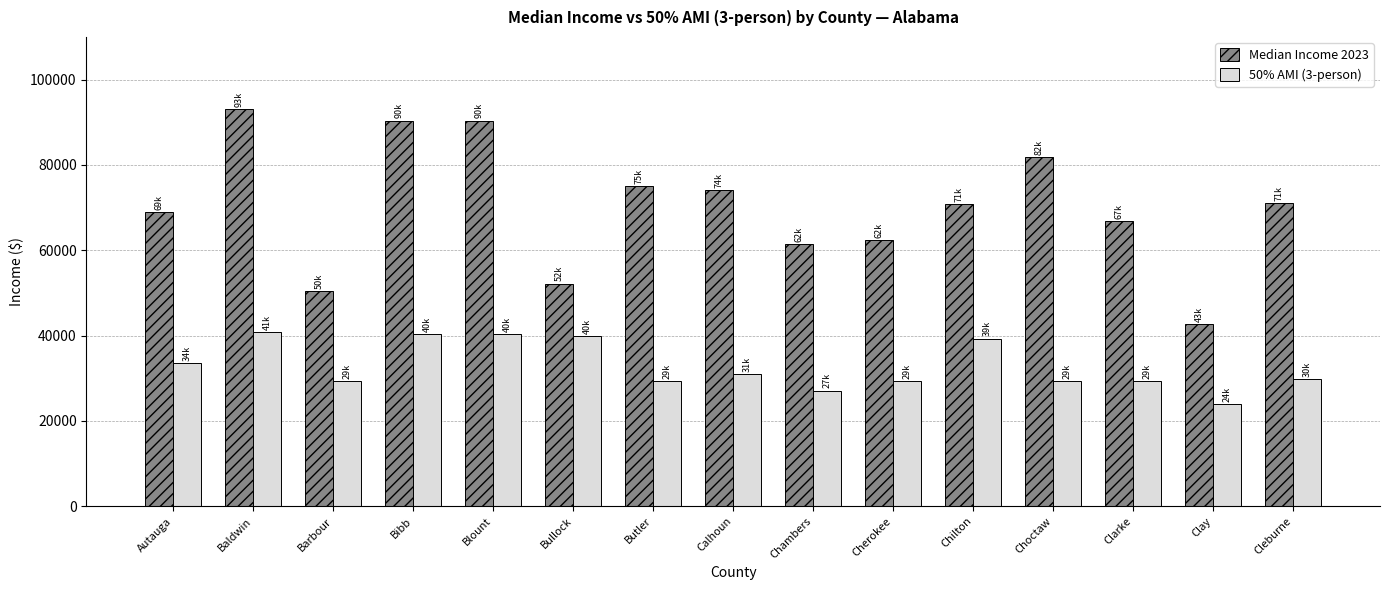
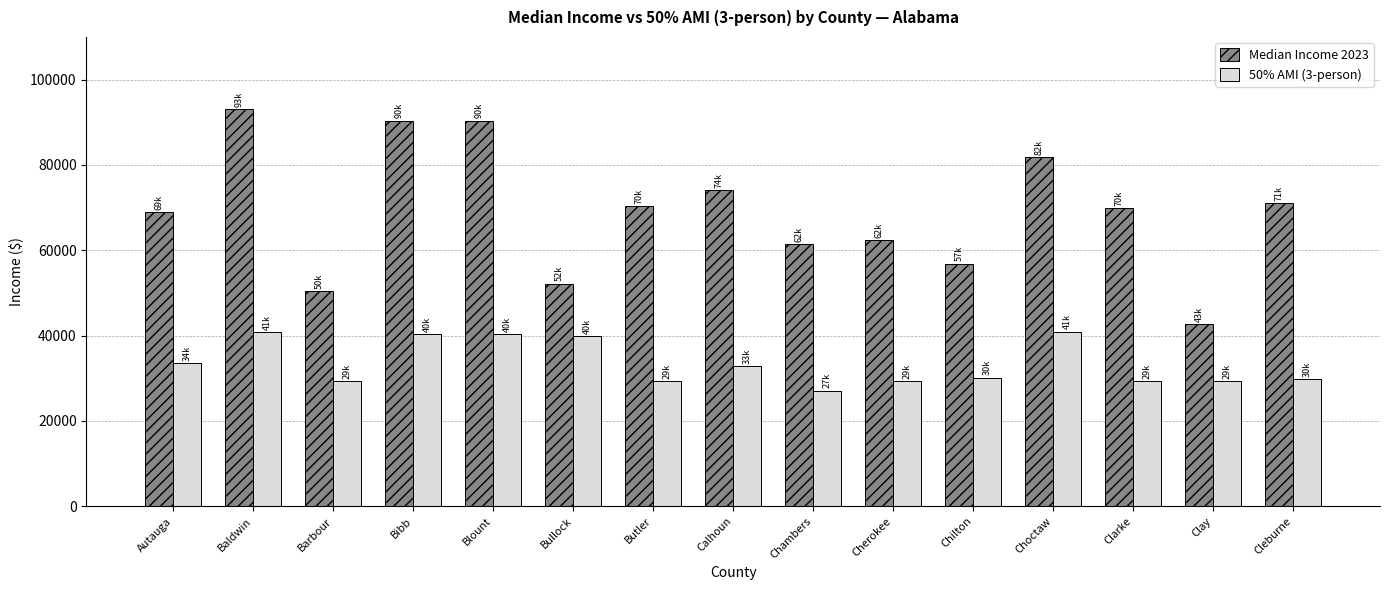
Median Income 2023, Butler: 75k -> 70k
50% AMI (3-person), Calhoun: 31k -> 33k
Median Income 2023, Chilton: 71k -> 57k
50% AMI (3-person), Chilton: 39k -> 30k
50% AMI (3-person), Choctaw: 29k -> 41k
Median Income 2023, Clarke: 67k -> 70k
50% AMI (3-person), Clay: 24k -> 29k
